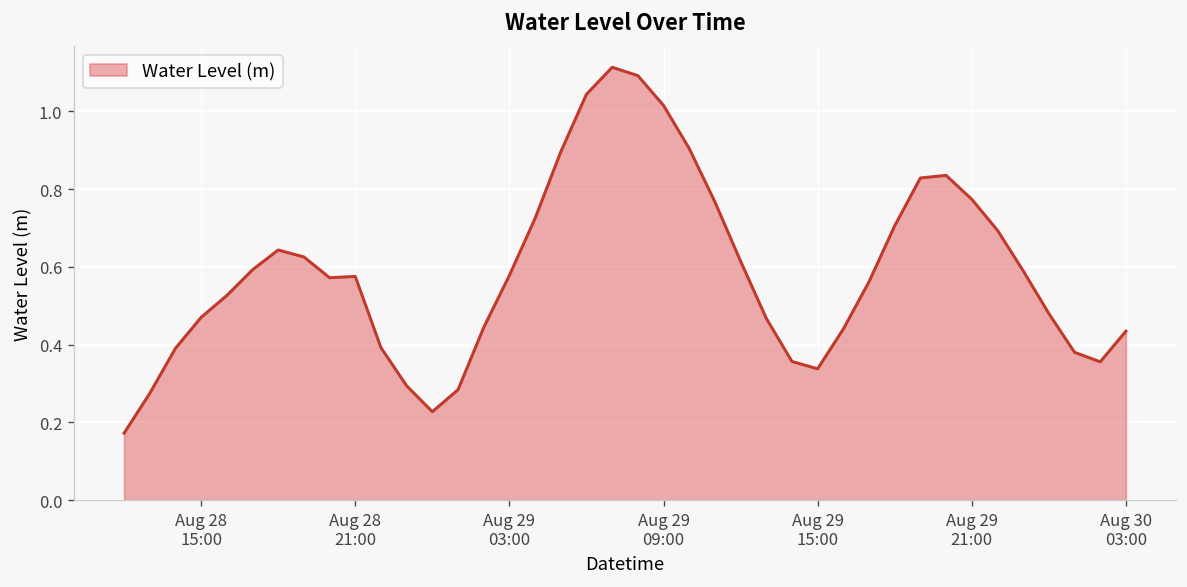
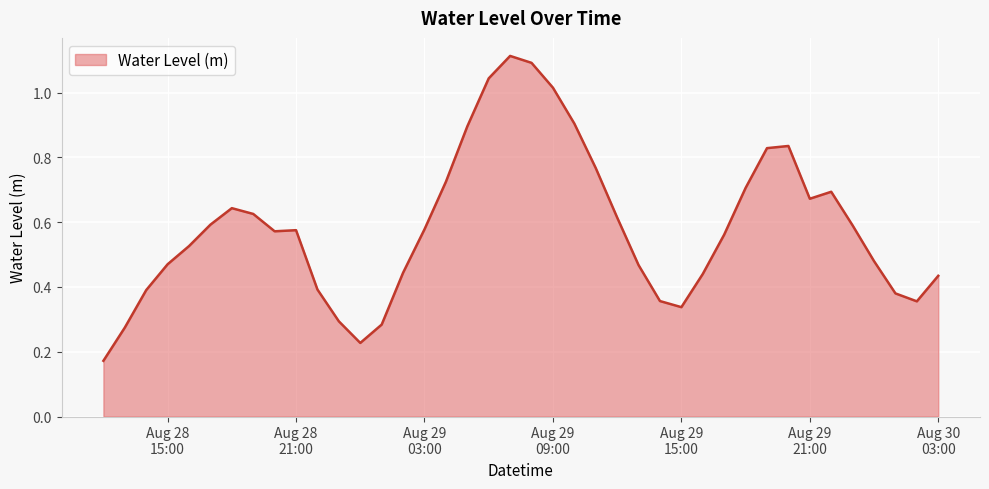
Aug 29 21:00: 0.77 -> 0.67
